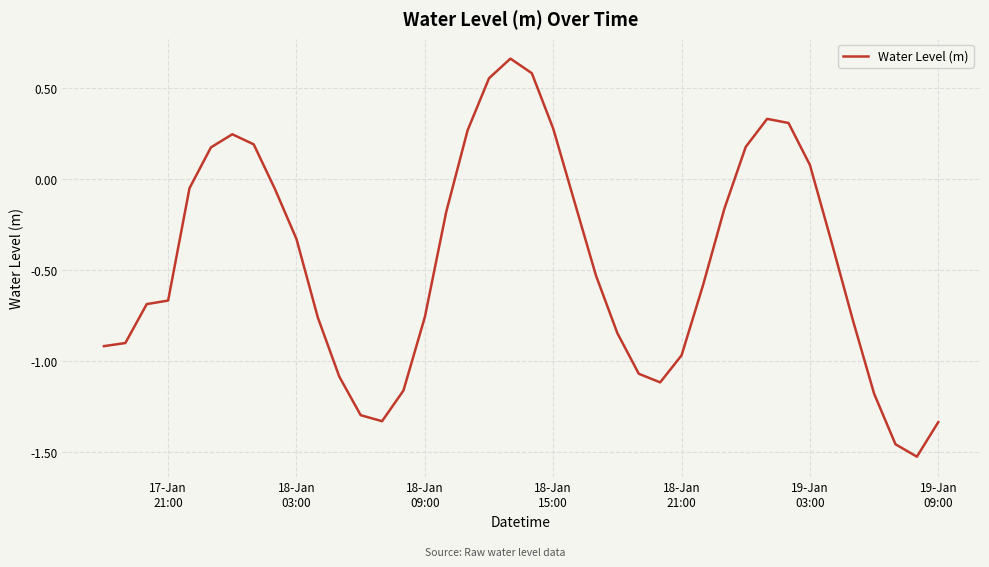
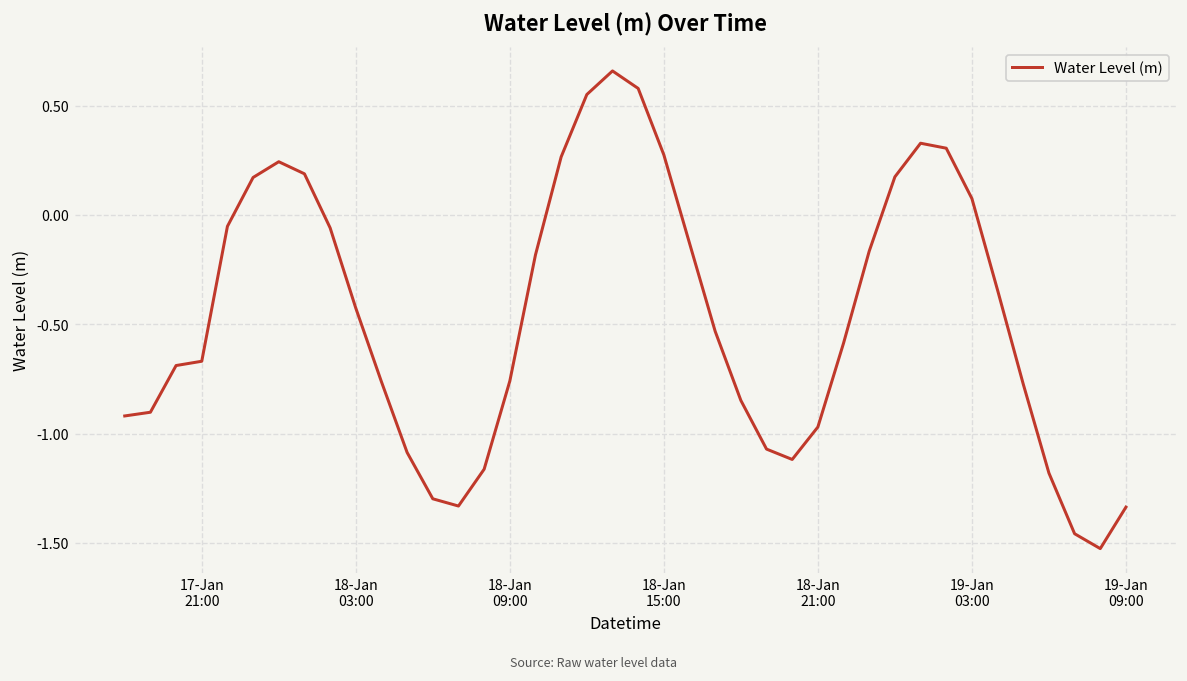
18-Jan 03:00: -0.33 -> -0.43
